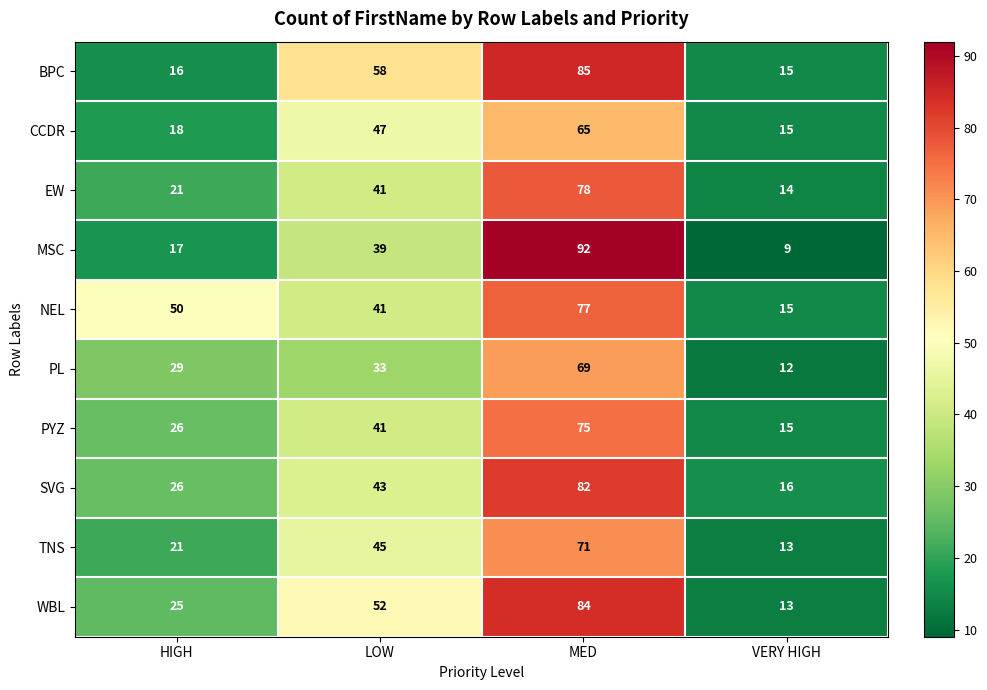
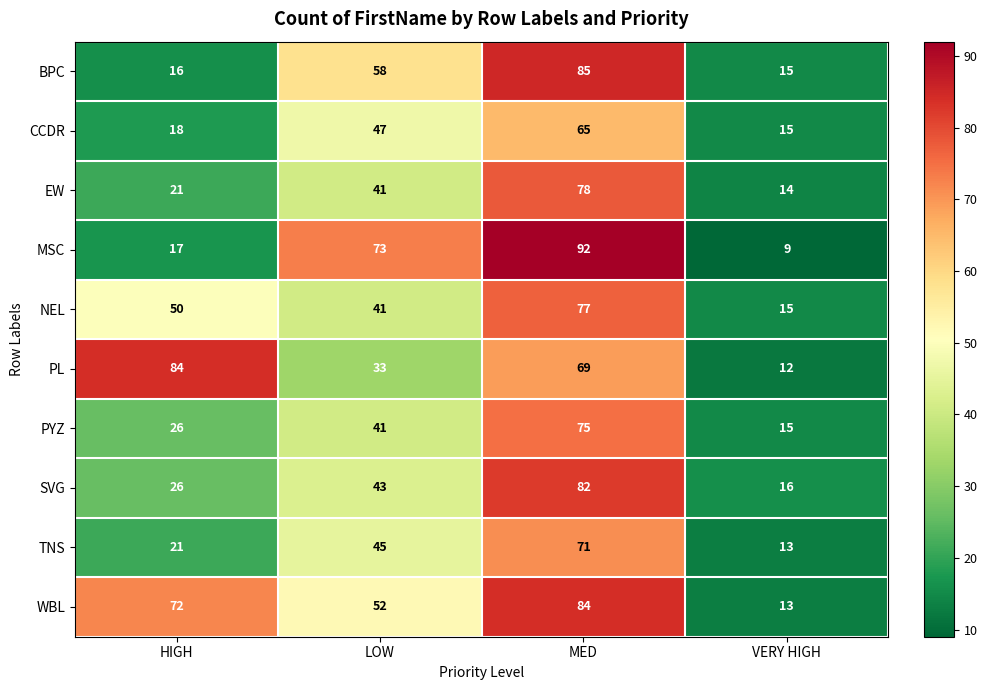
MSC, LOW: 39 -> 73
PL, HIGH: 29 -> 84
WBL, HIGH: 25 -> 72
